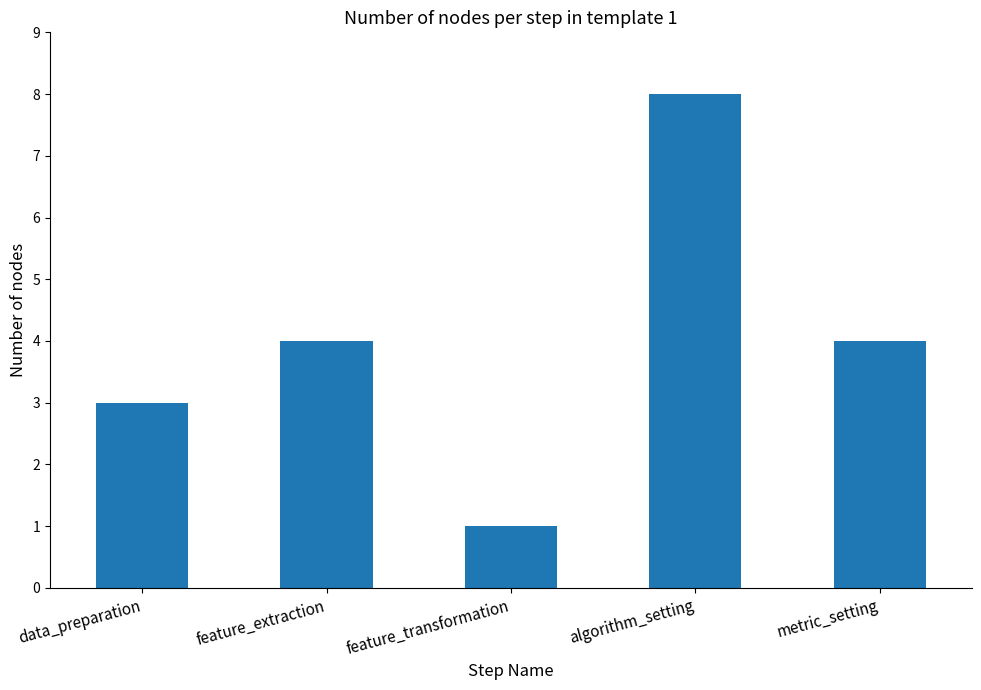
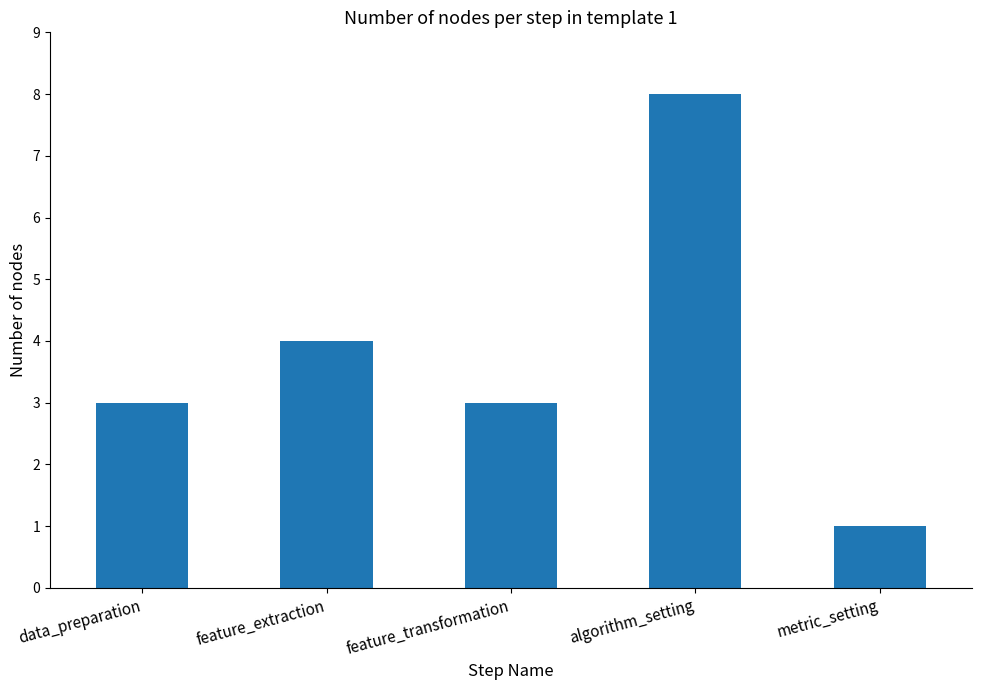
feature_transformation: 1 -> 3
metric_setting: 4 -> 1
